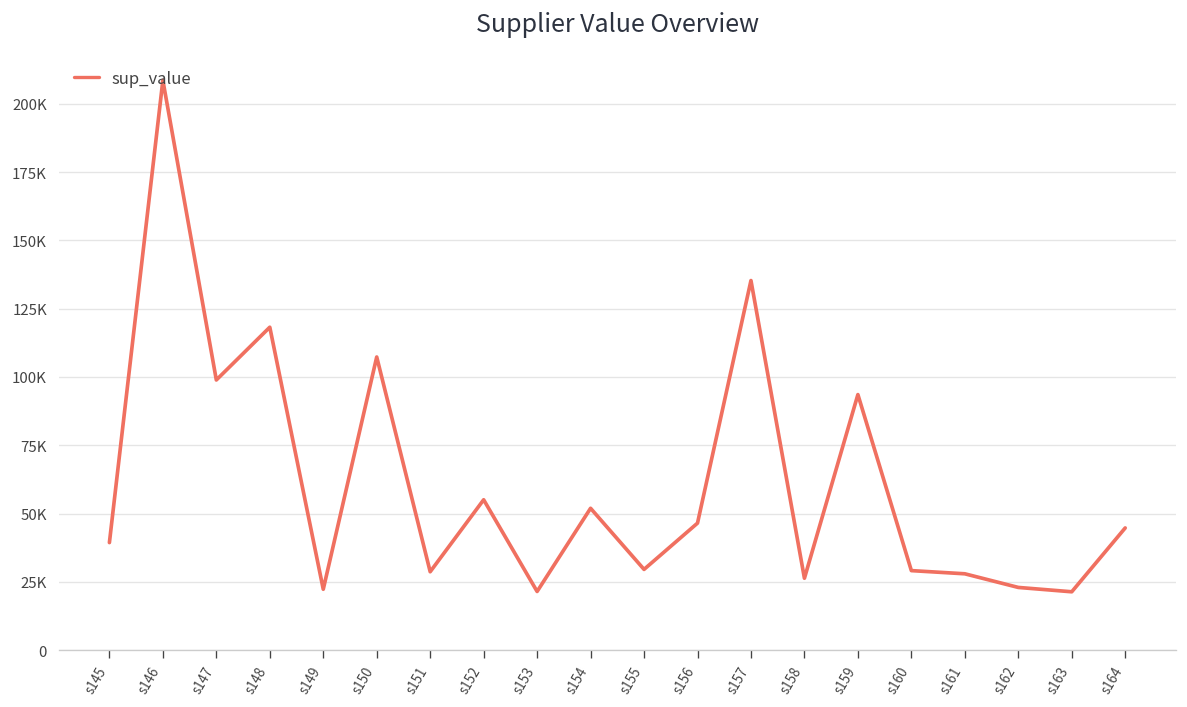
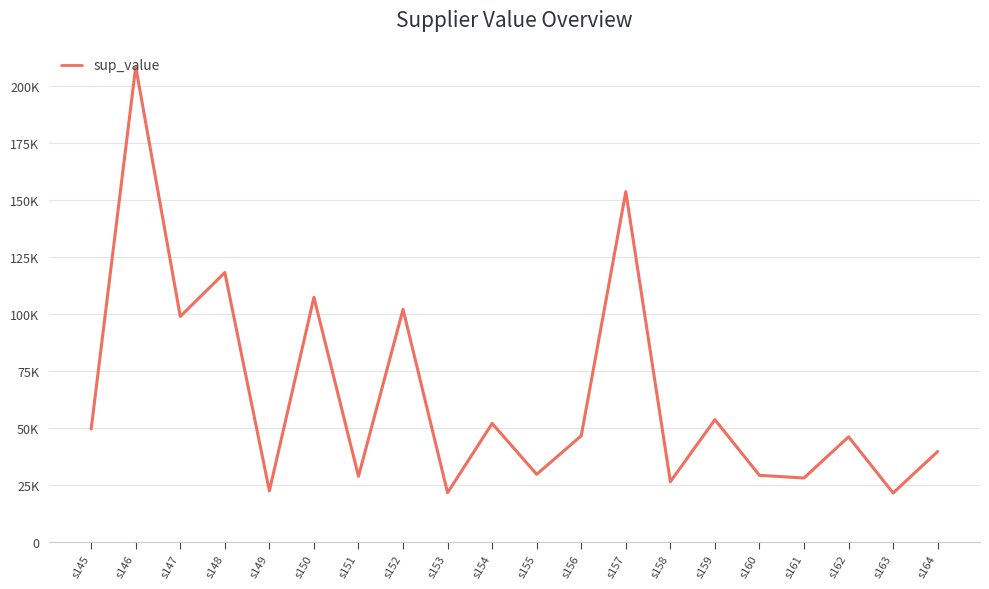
s145: 39000 -> 49000
s152: 55000 -> 102000
s157: 135000 -> 154000
s159: 94000 -> 54000
s162: 23000 -> 46000
s164: 45000 -> 40000
